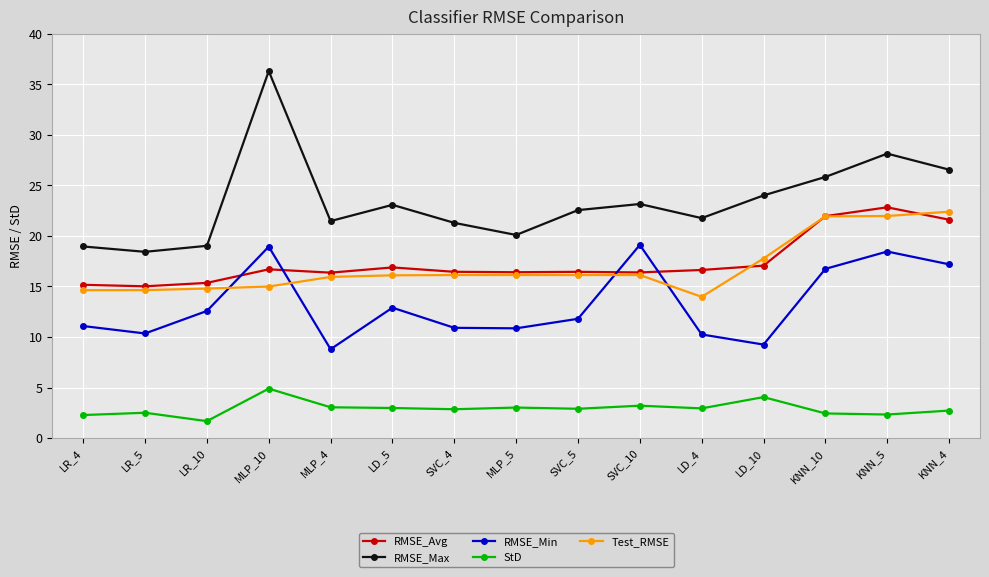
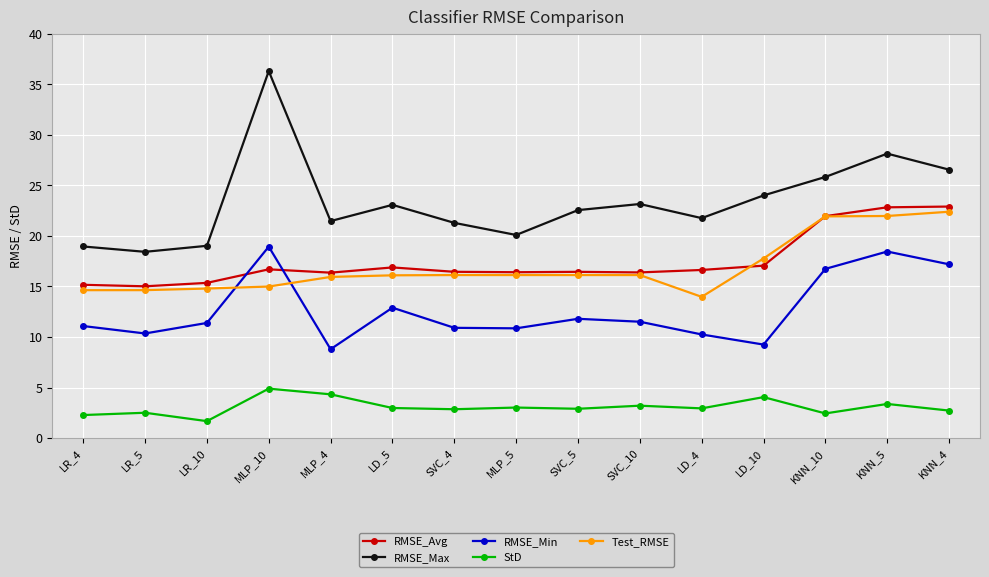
RMSE_Min, LR_10: 12.6 -> 11.4
StD, MLP_4: 3.0 -> 4.3
RMSE_Min, SVC_10: 19.1 -> 11.5
StD, KNN_5: 2.3 -> 3.4
RMSE_Avg, KNN_4: 21.6 -> 22.9
